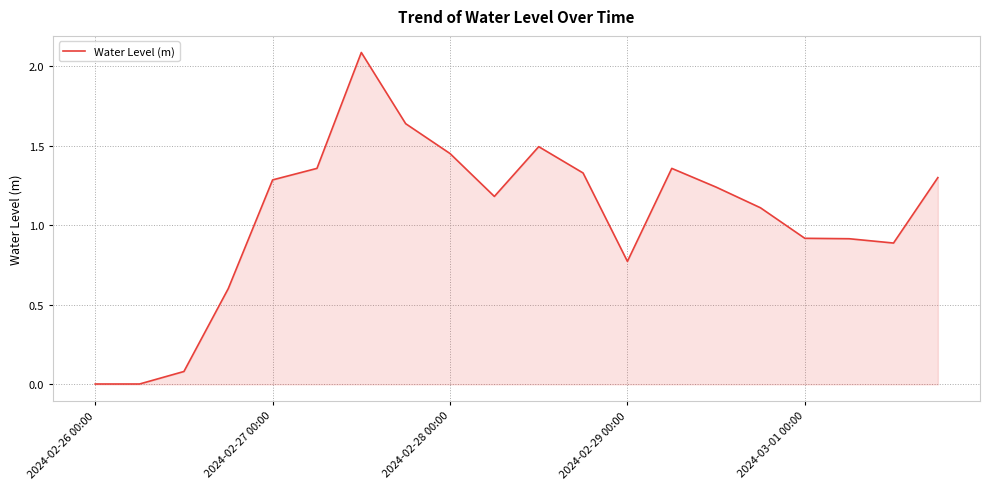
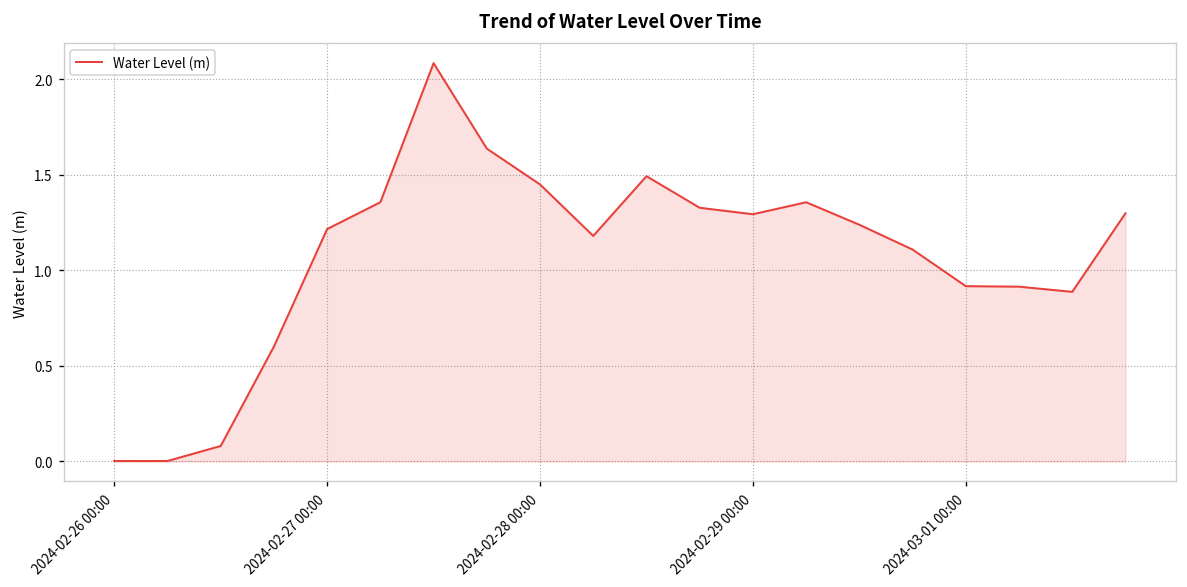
2024-02-27 00:00: 1.28 -> 1.22
2024-02-29 00:00: 0.77 -> 1.29
